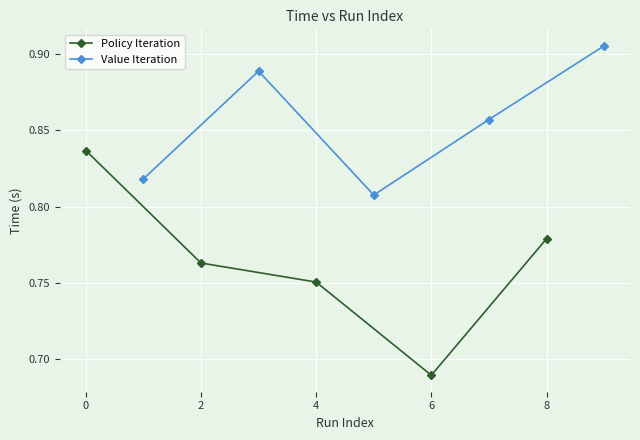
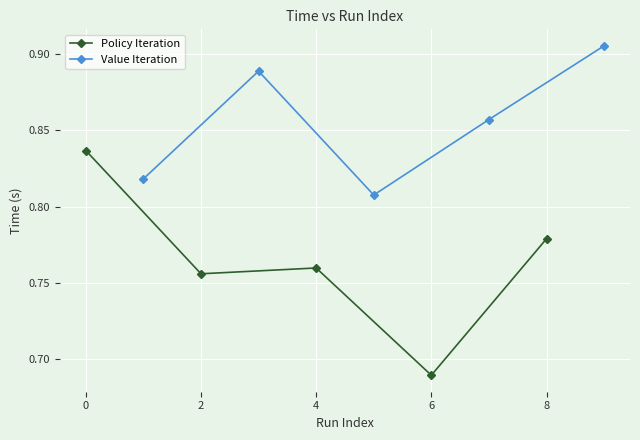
Policy Iteration, 2: 0.763 -> 0.756
Policy Iteration, 4: 0.750 -> 0.760
